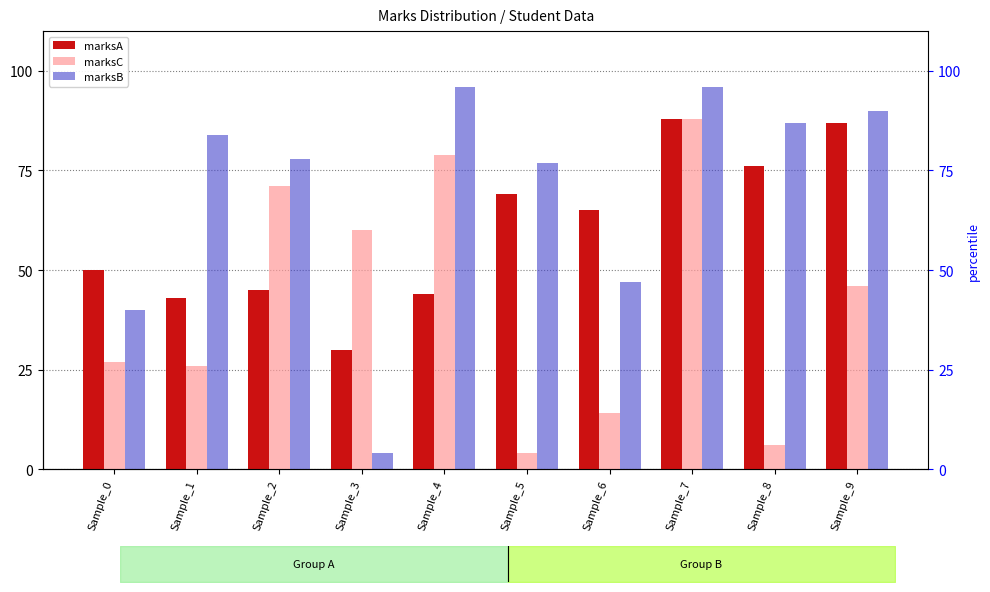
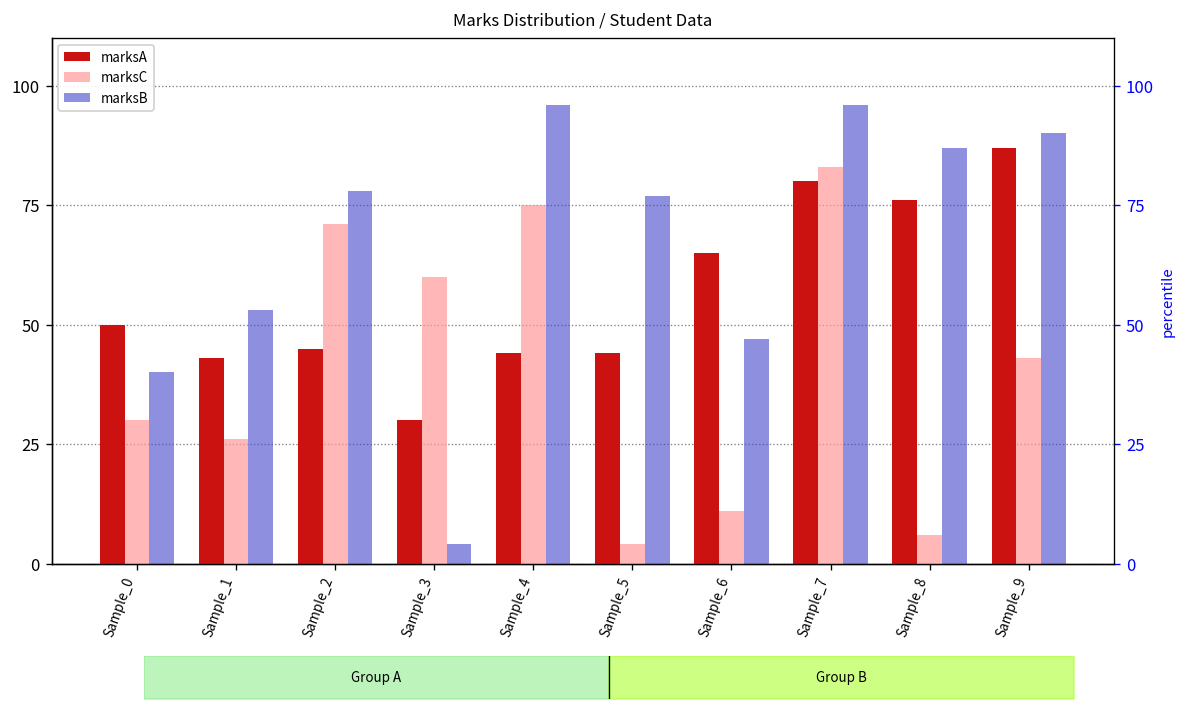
marksC, Sample_0: 27 -> 30
marksB, Sample_1: 84 -> 53
marksC, Sample_4: 79 -> 75
marksA, Sample_5: 69 -> 44
marksC, Sample_6: 14 -> 11
marksA, Sample_7: 88 -> 80
marksC, Sample_7: 88 -> 83
marksC, Sample_9: 46 -> 43
